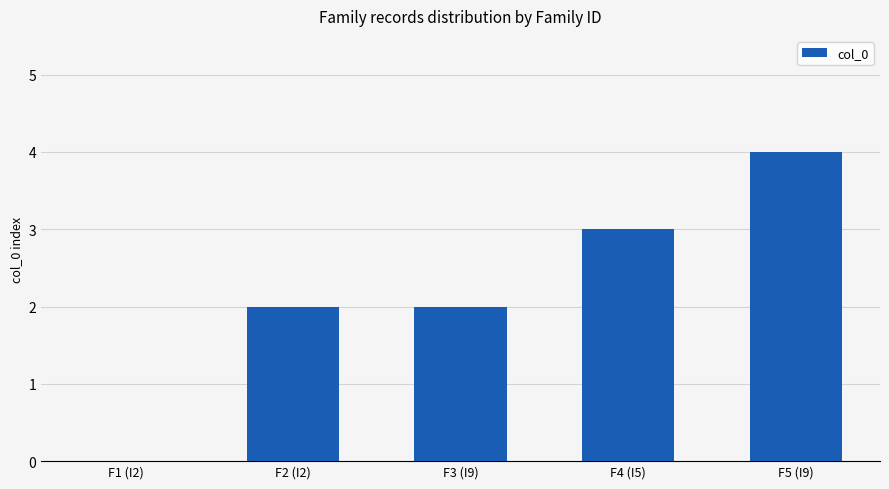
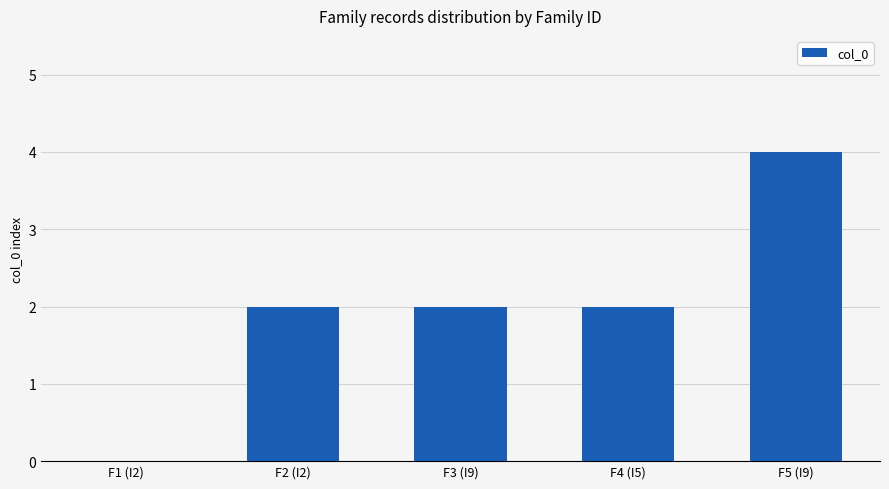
F4 (I5): 3 -> 2
